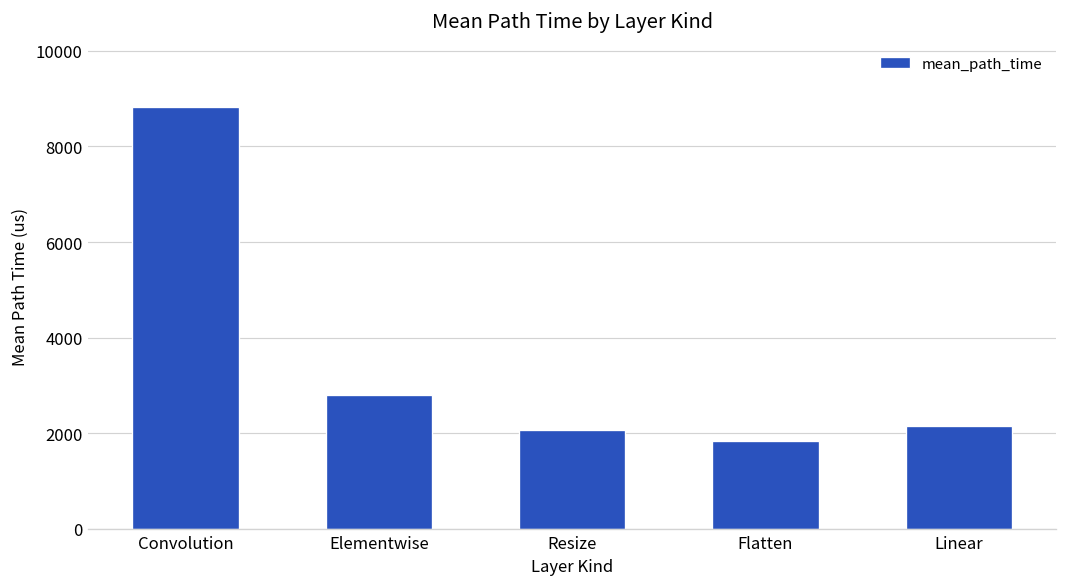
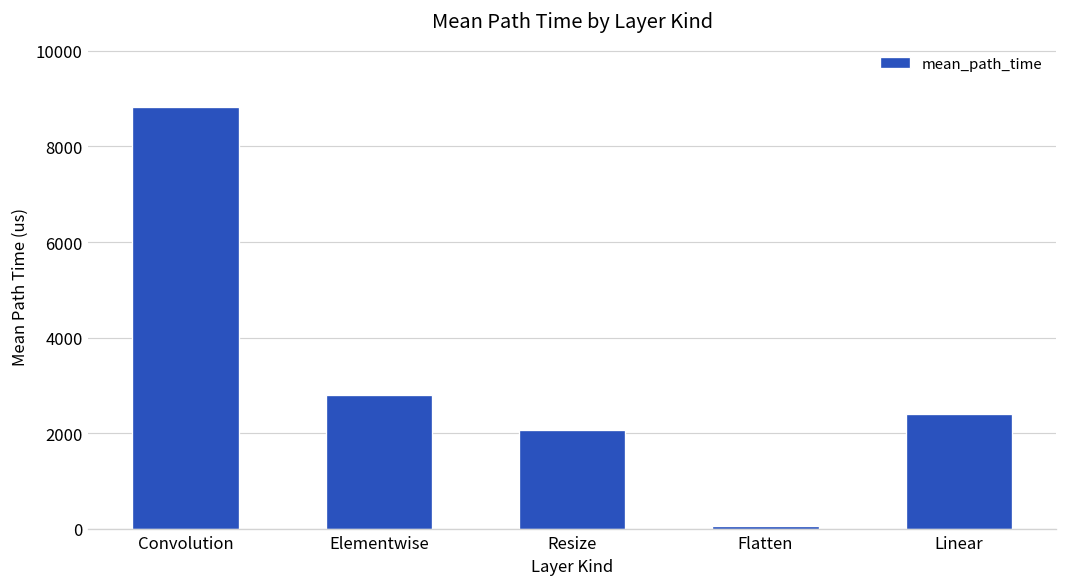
Flatten: 1800 -> 100
Linear: 2200 -> 2400
